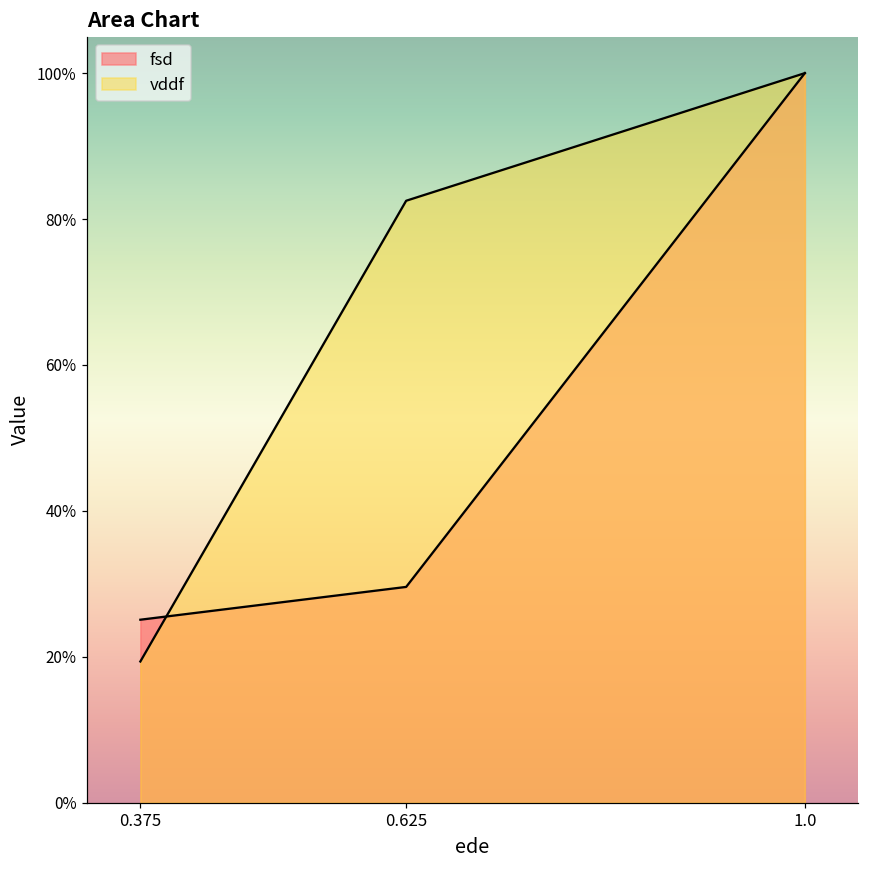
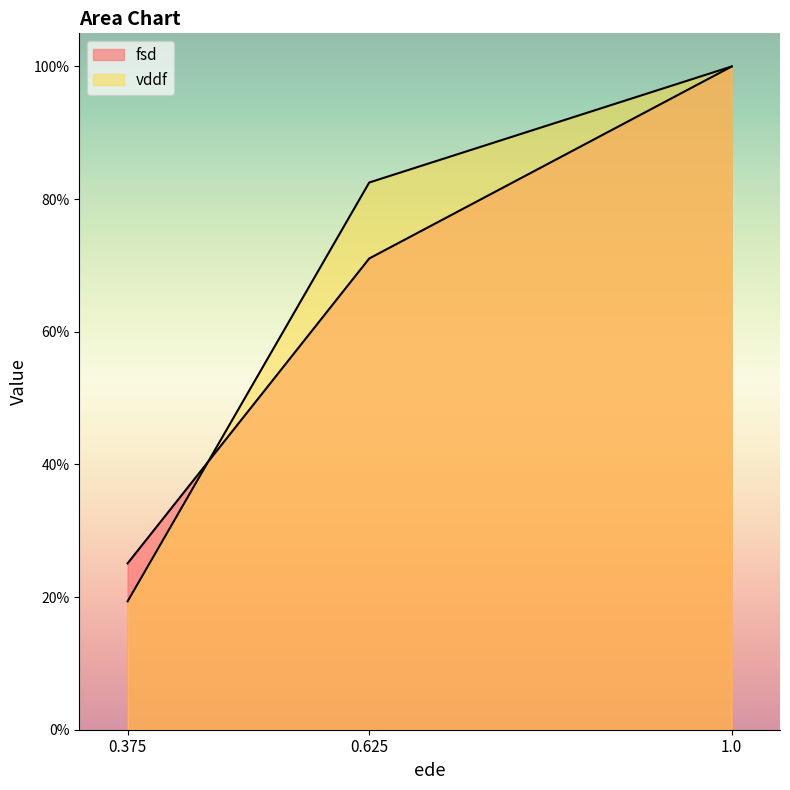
fsd, 0.625: 30% -> 71%
